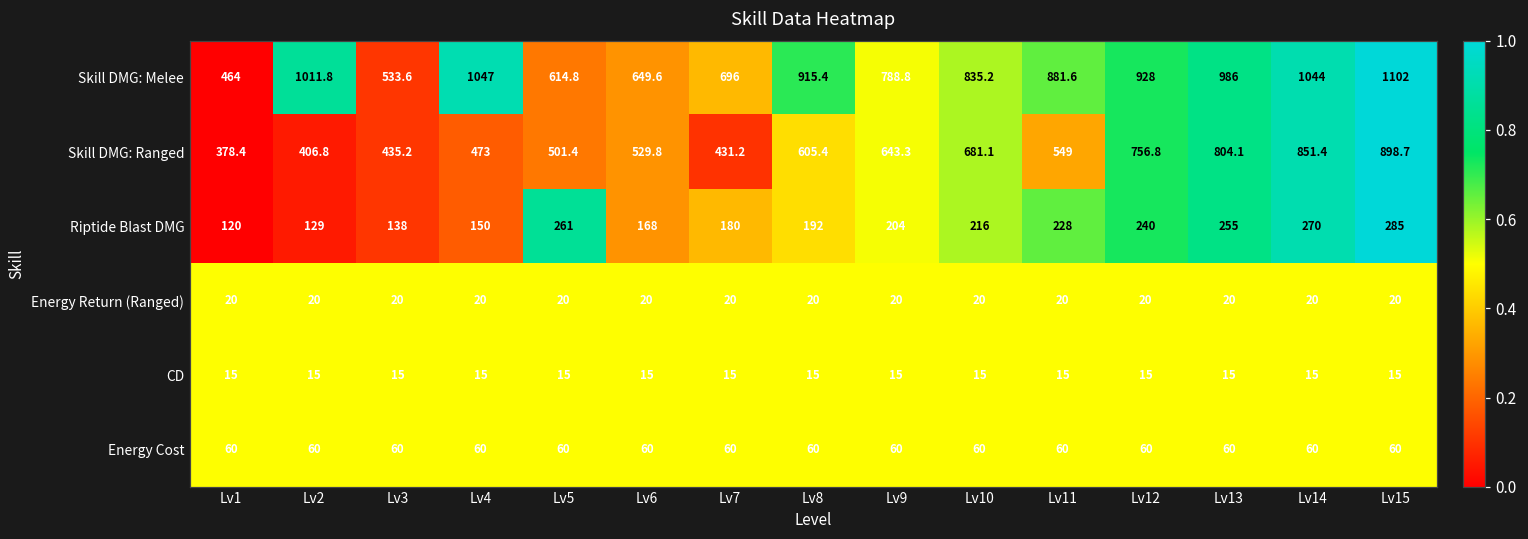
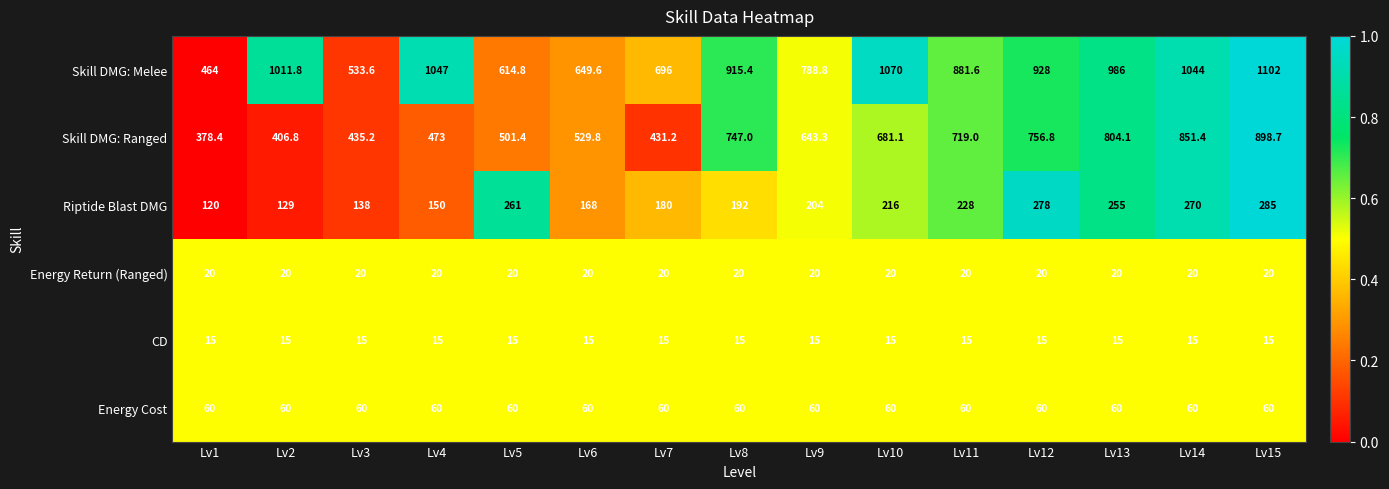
Skill DMG: Melee, Lv10: 835.2 -> 1070
Skill DMG: Ranged, Lv8: 605.4 -> 747.0
Skill DMG: Ranged, Lv11: 549 -> 719.0
Riptide Blast DMG, Lv12: 240 -> 278
